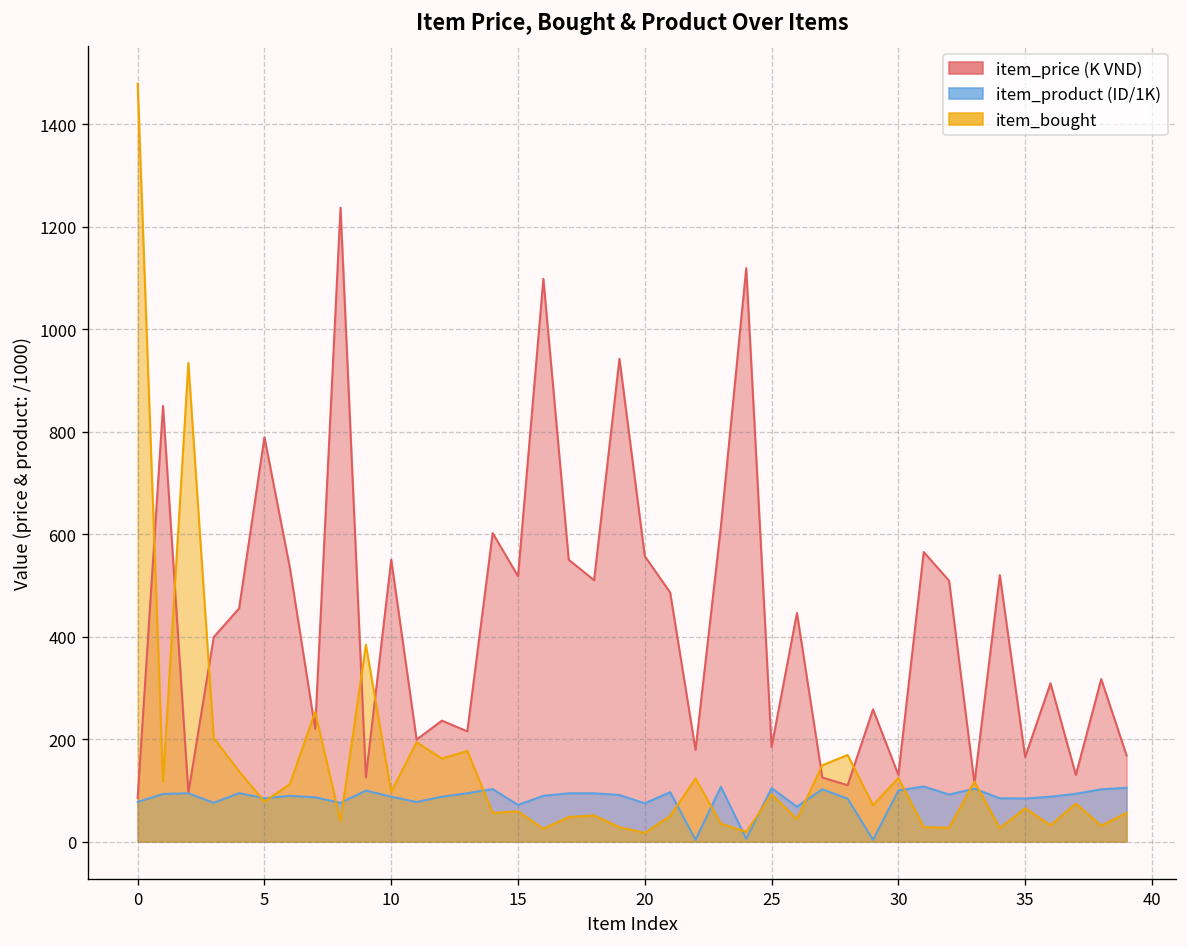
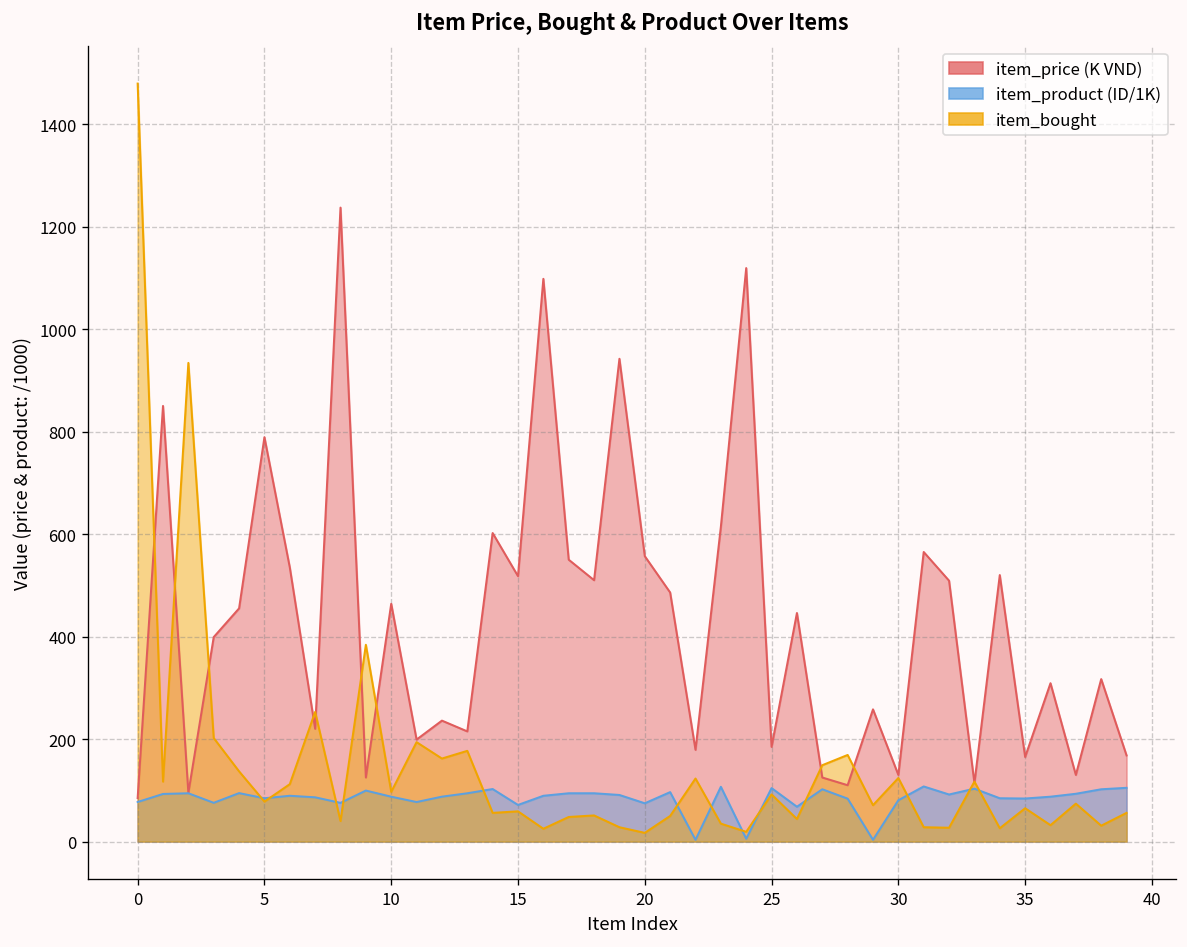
item_price (K VND), 10: 550 -> 460
item_product (ID/1K), 30: 100 -> 80
